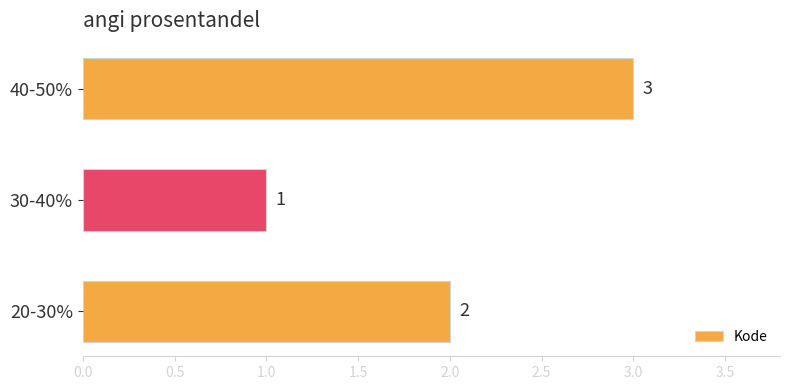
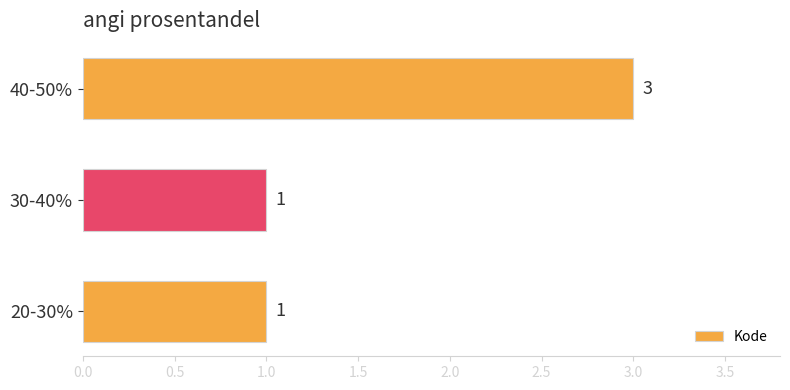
20-30%: 2 -> 1
